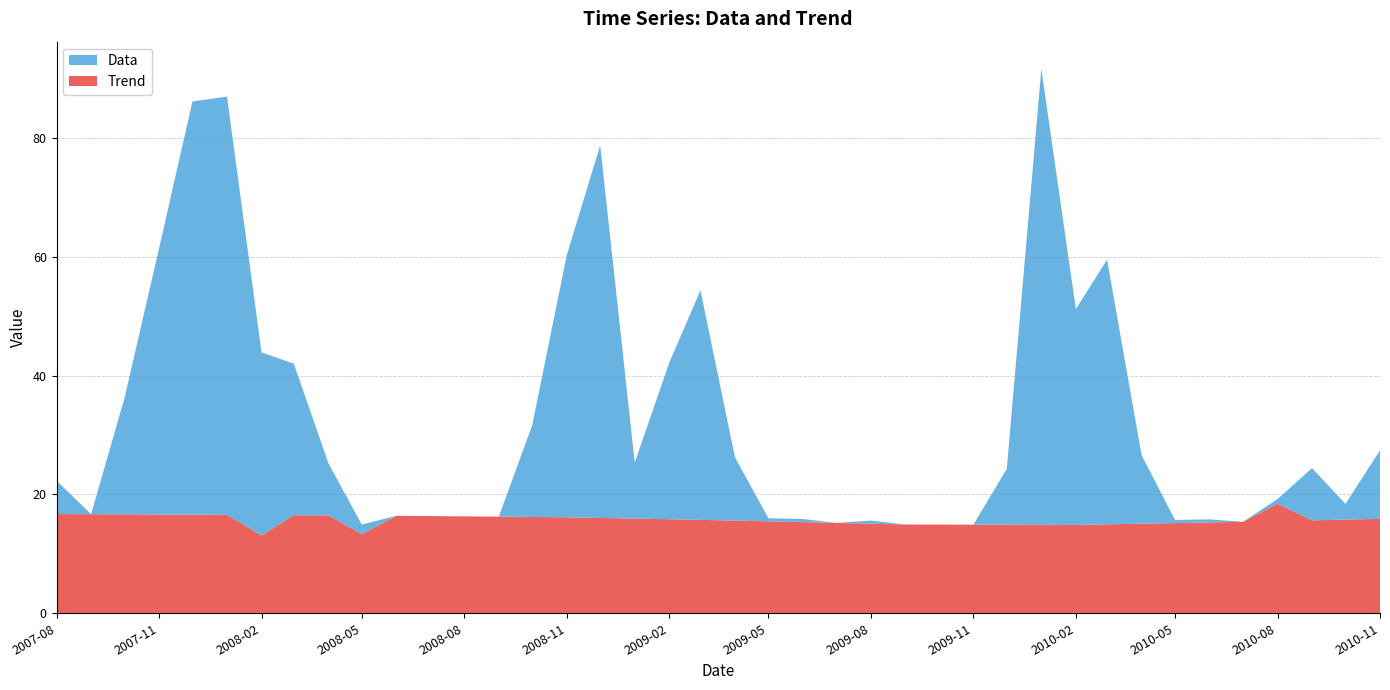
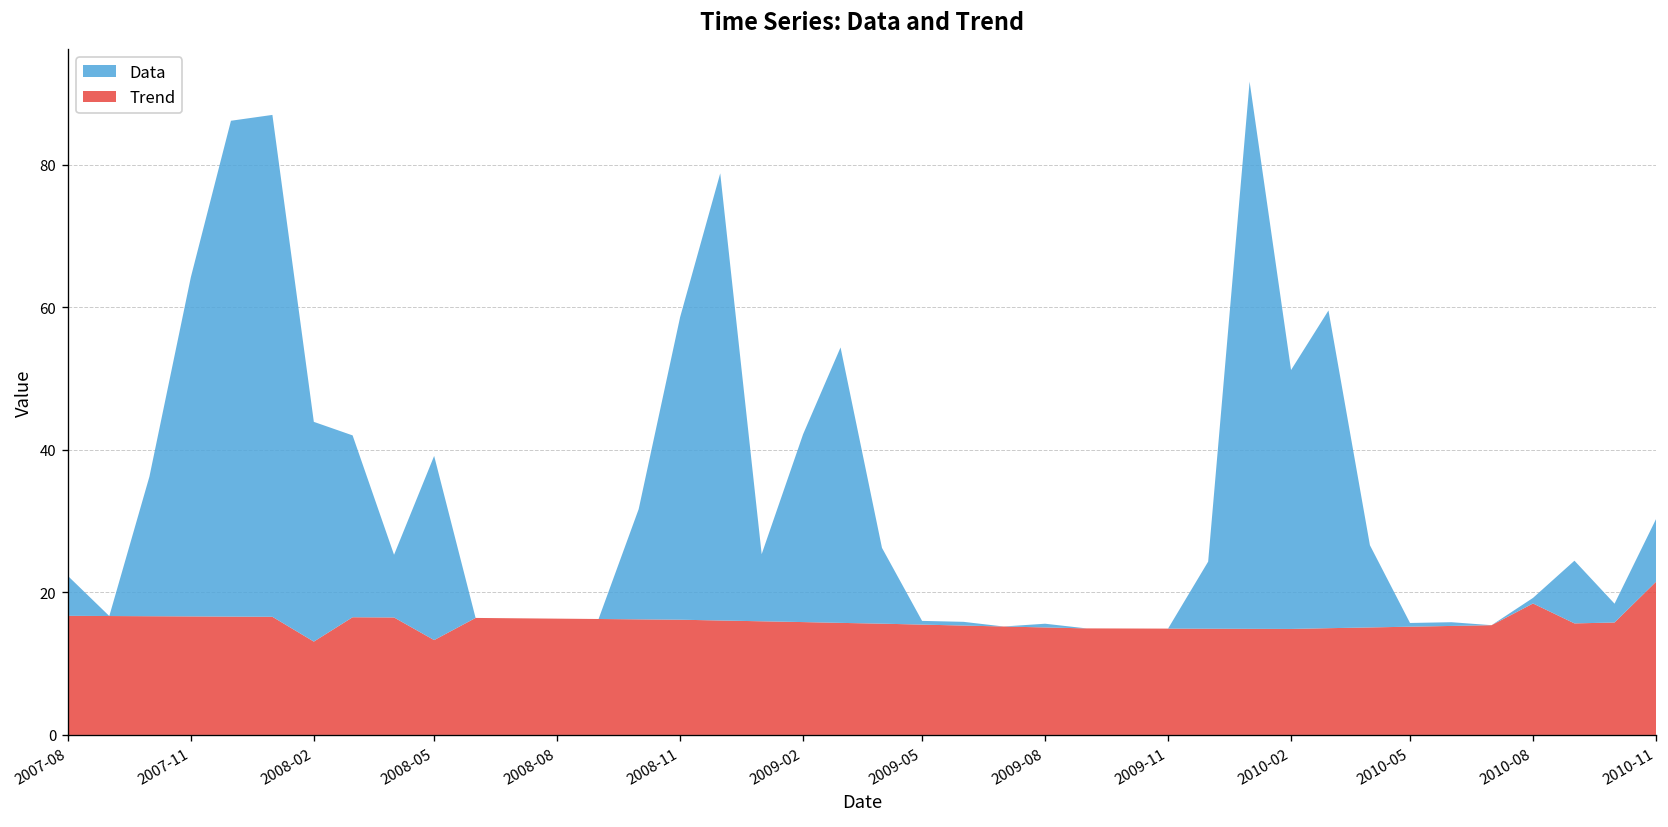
Data, 2007-11: 45 -> 48
Data, 2008-05: 2 -> 26
Data, 2008-11: 44 -> 42
Trend, 2010-11: 16 -> 21
Data, 2010-11: 12 -> 9
